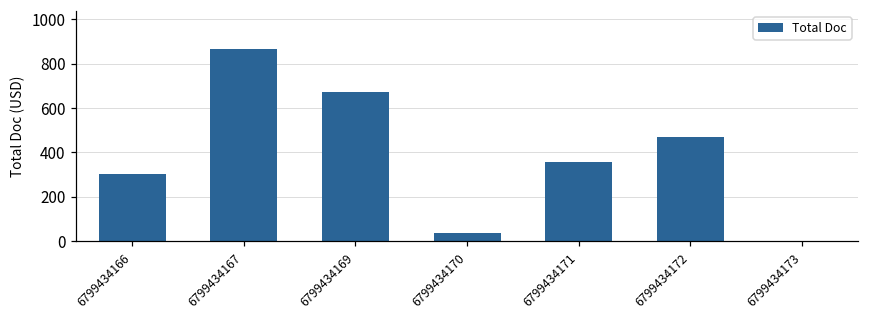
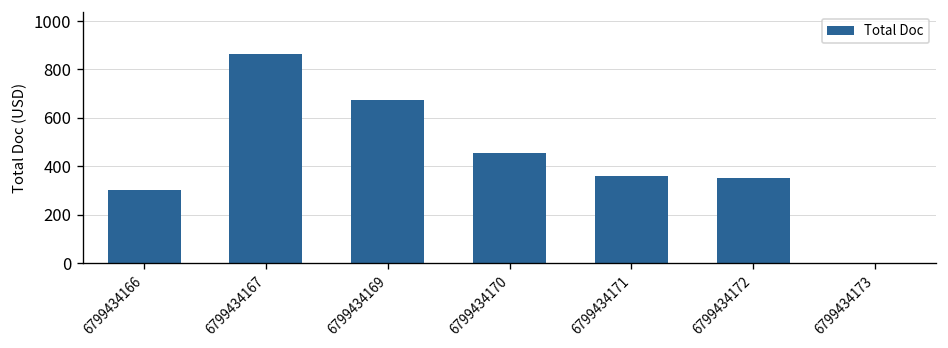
6799434170: 40 -> 460
6799434172: 470 -> 350
